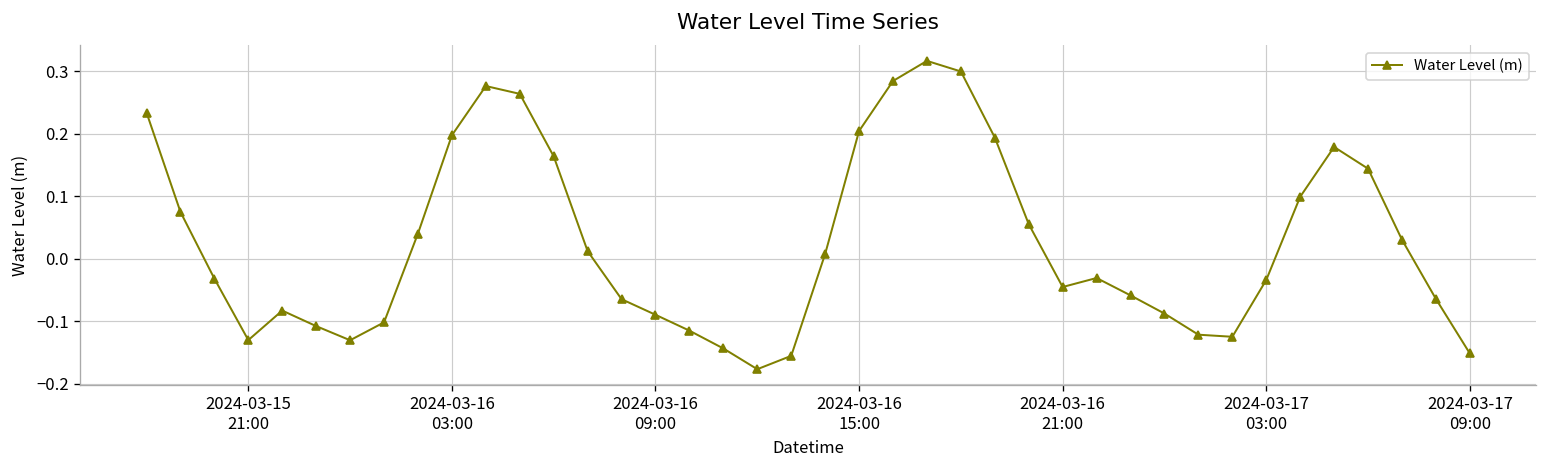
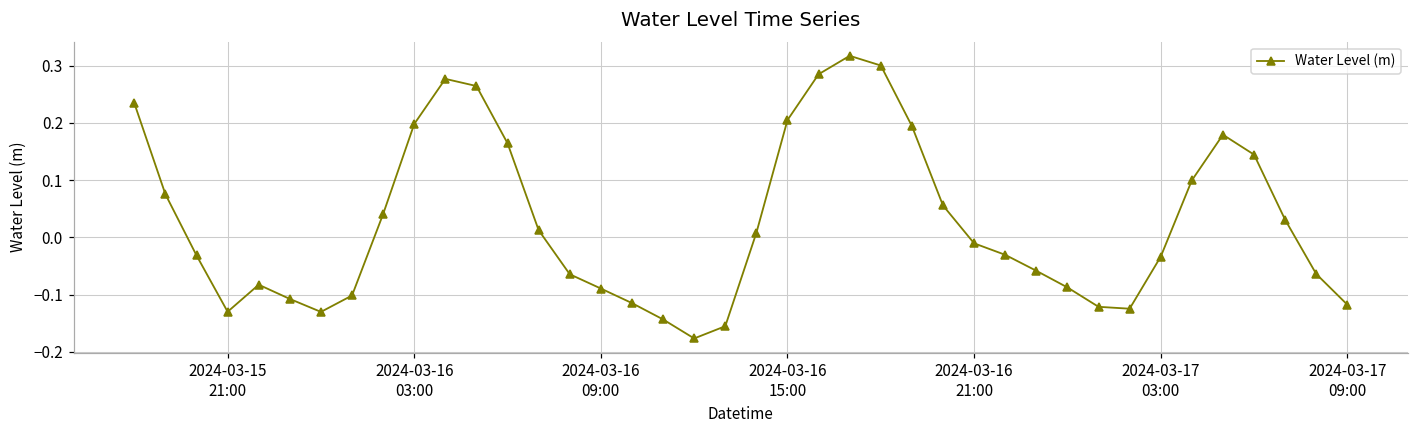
2024-03-16 21:00: -0.05 -> -0.01
2024-03-17 09:00: -0.15 -> -0.12
